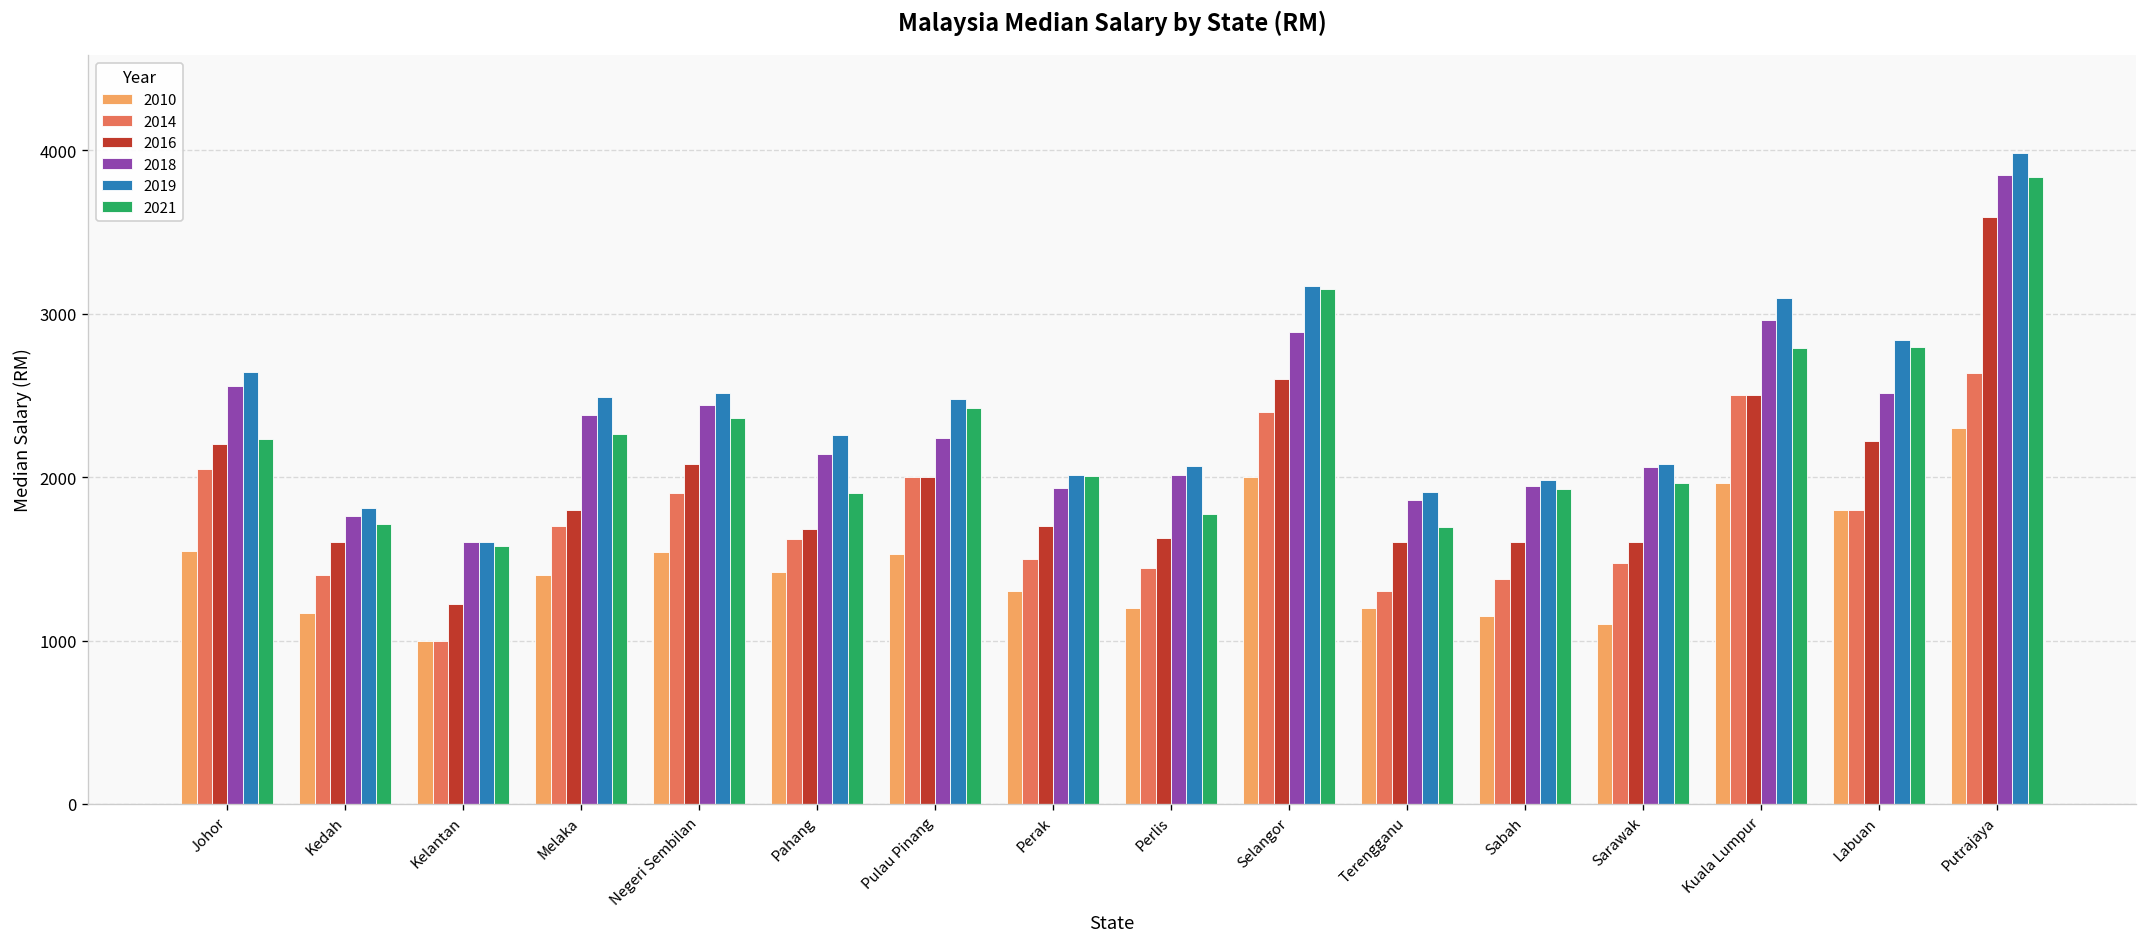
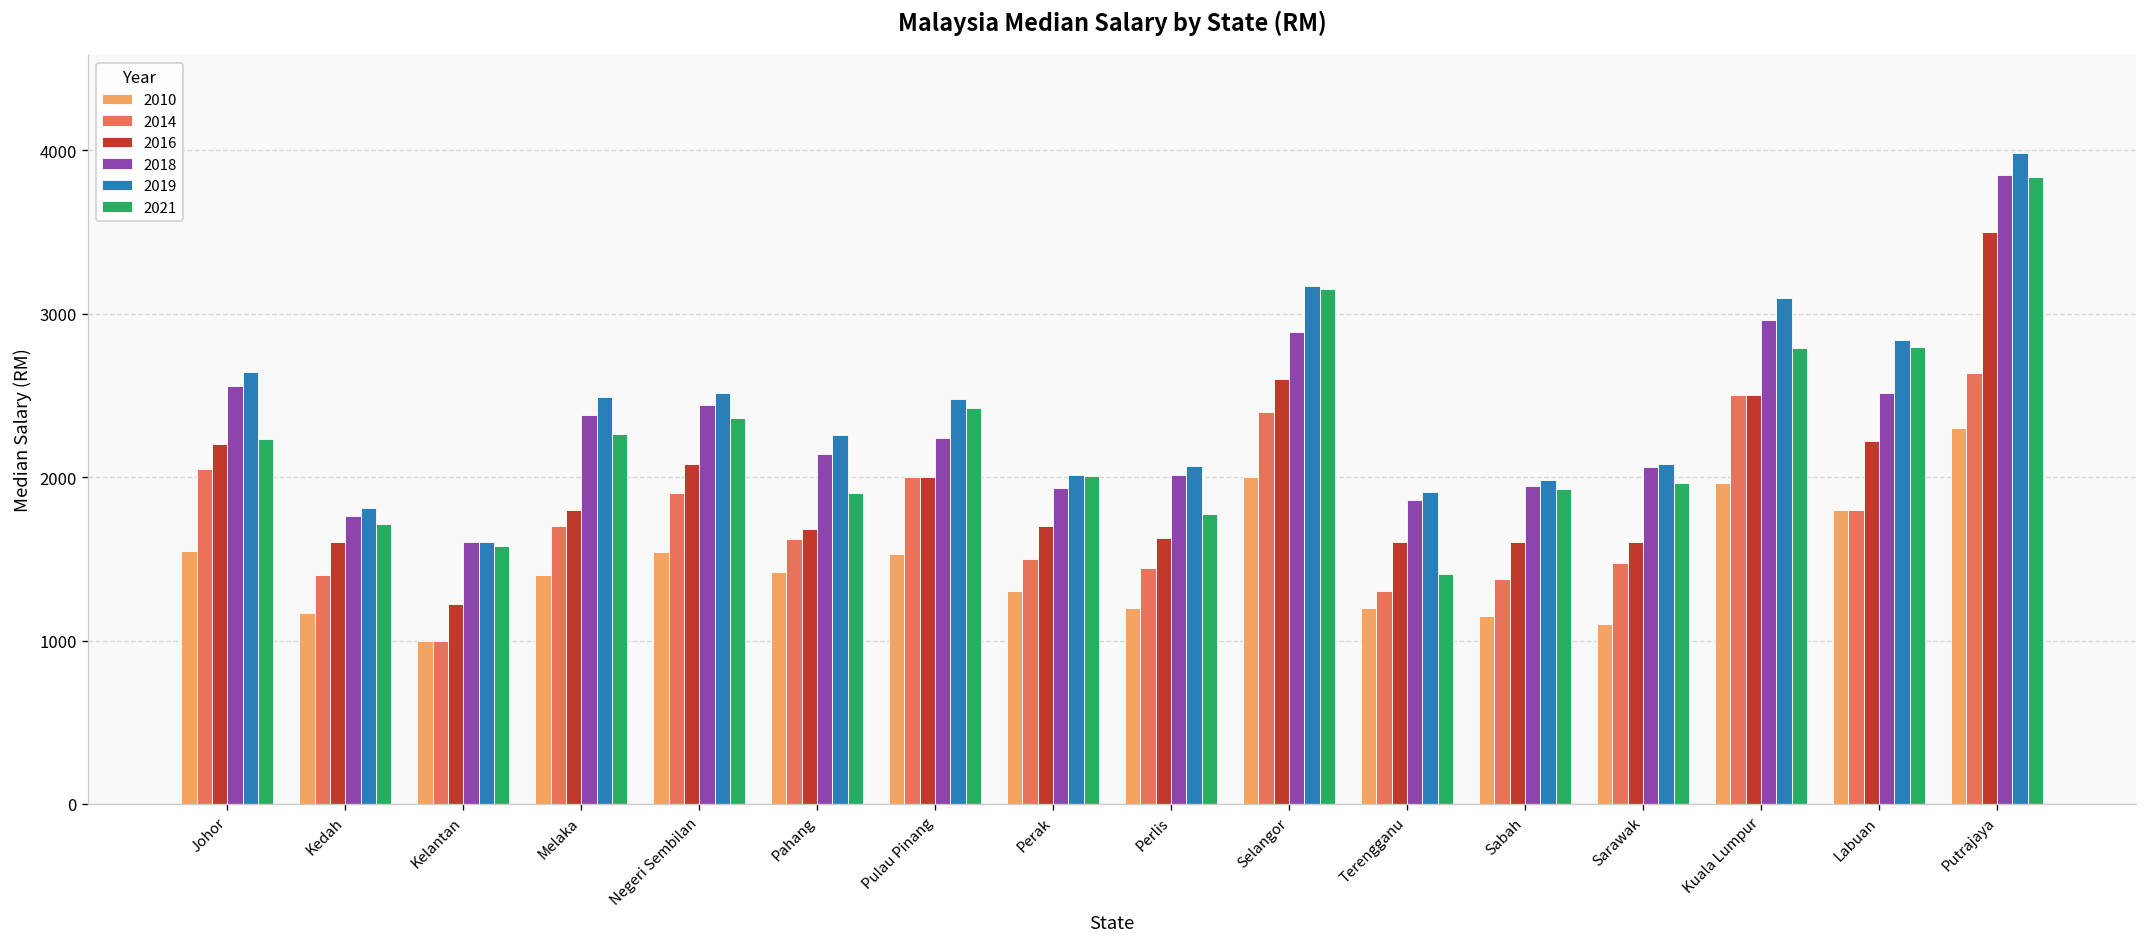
2021, Terengganu: 1690 -> 1410
2016, Putrajaya: 3590 -> 3500
